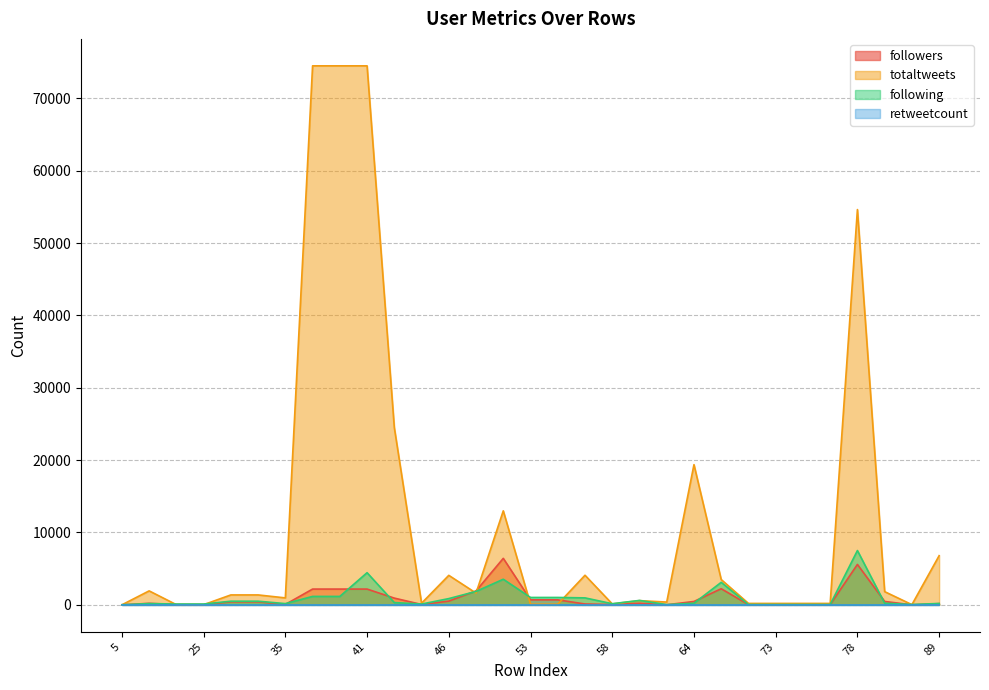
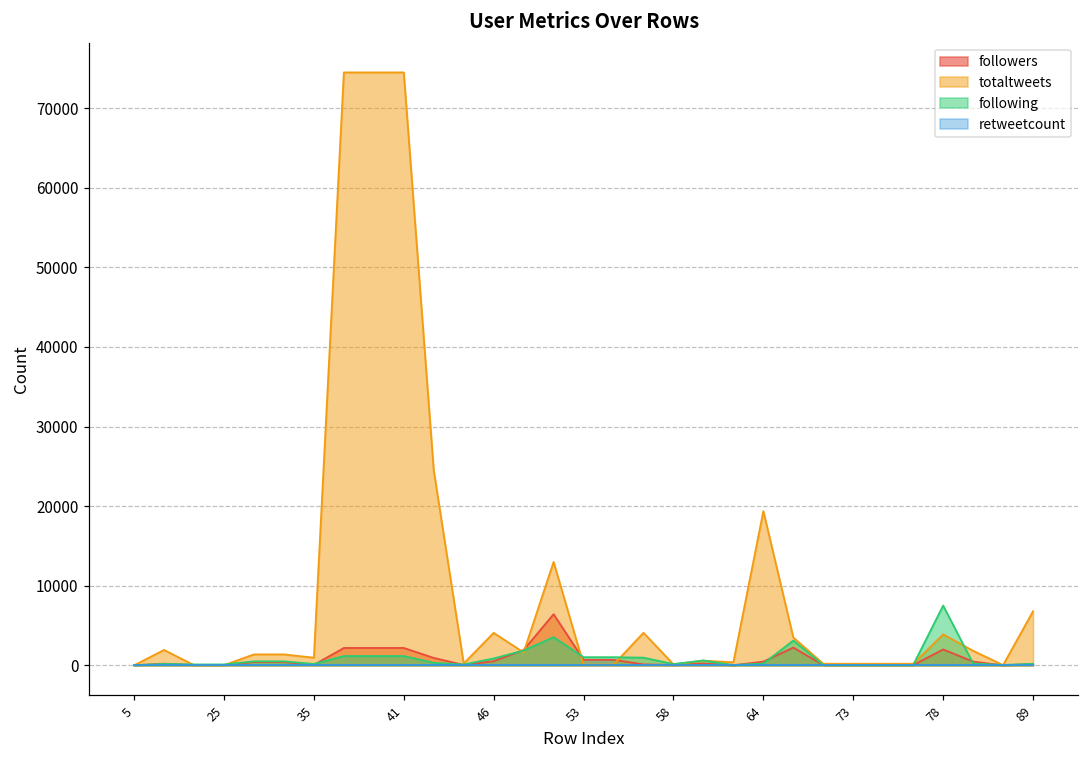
following, 41: 4000 -> 1000
followers, 78: 6000 -> 2000
totaltweets, 78: 55000 -> 4000
